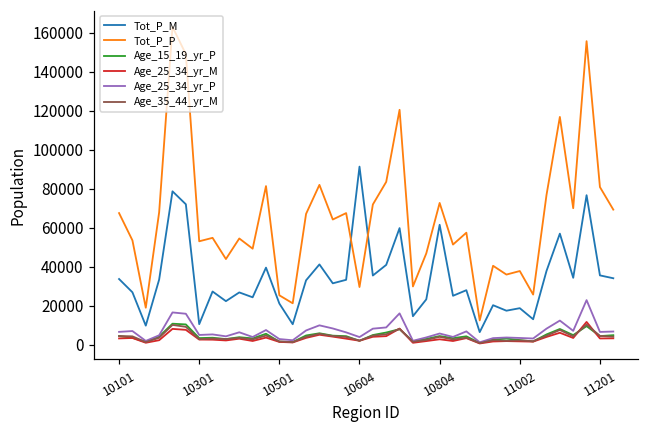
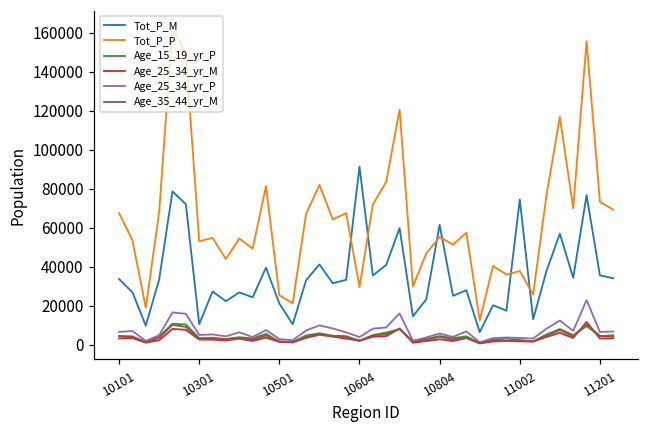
Tot_P_P, 10804: 73000 -> 55000
Tot_P_M, 11002: 19000 -> 74000
Tot_P_P, 11201: 81000 -> 73000
